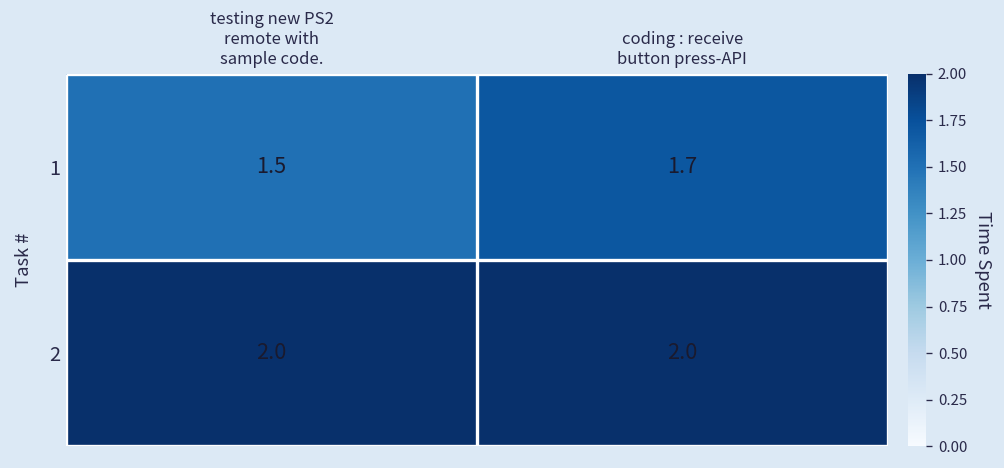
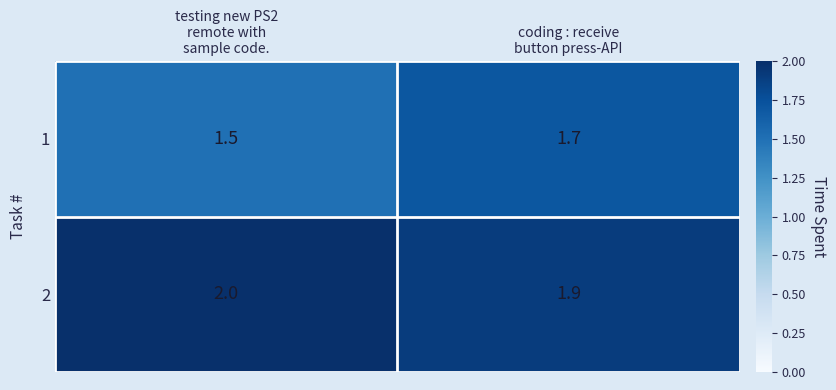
2, coding : receive button press-API: 2.0 -> 1.9
